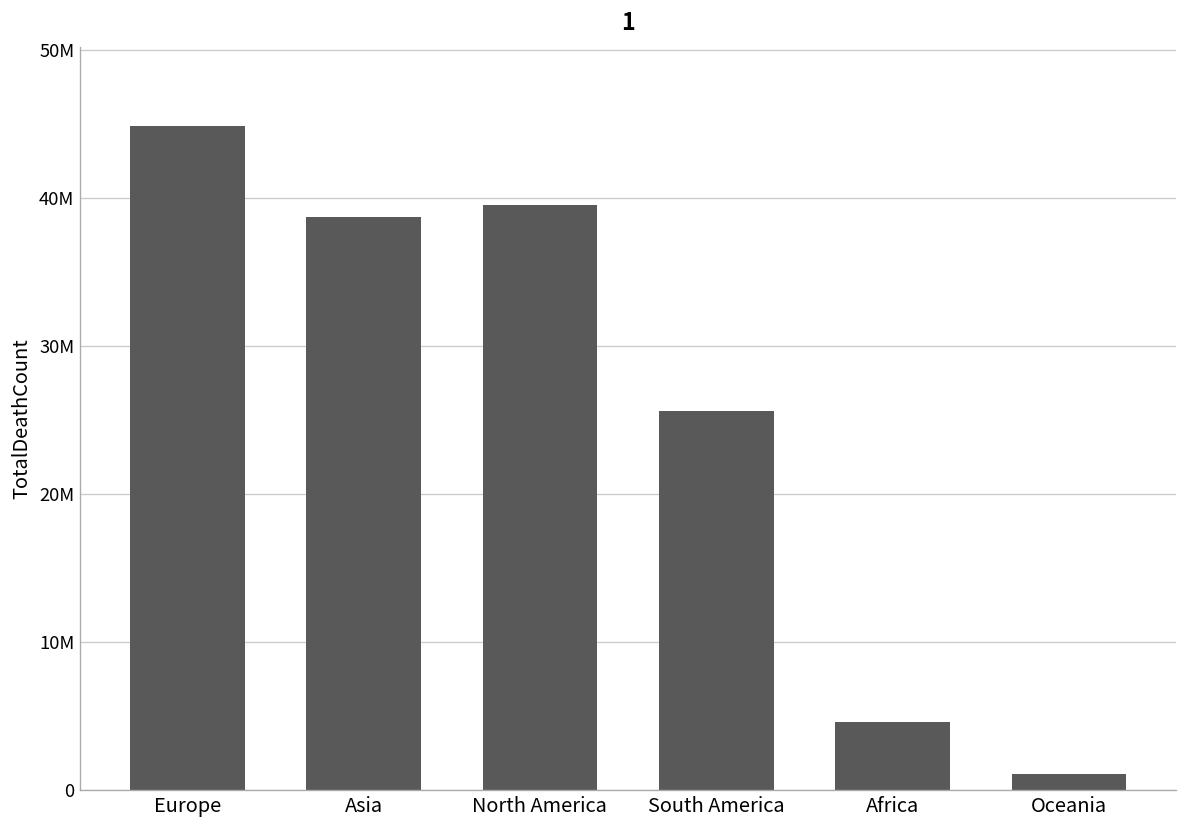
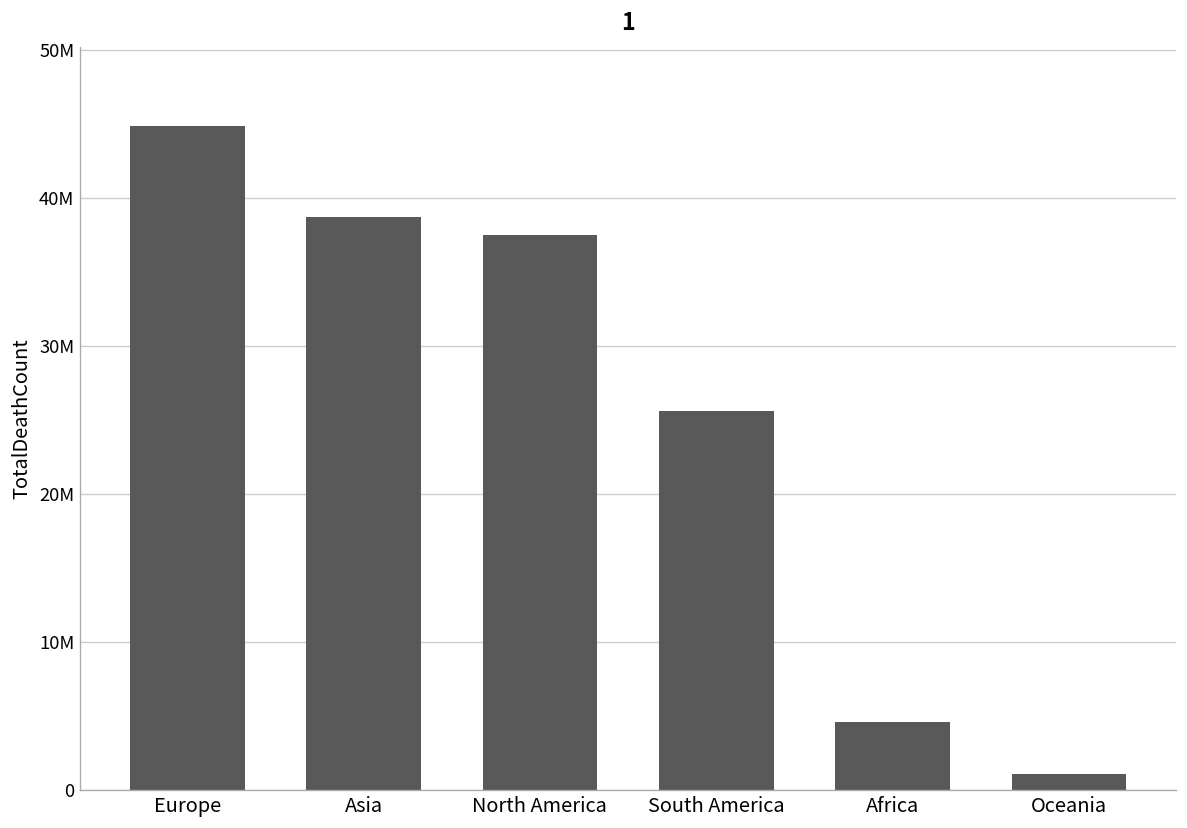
North America: 39500000 -> 37500000
